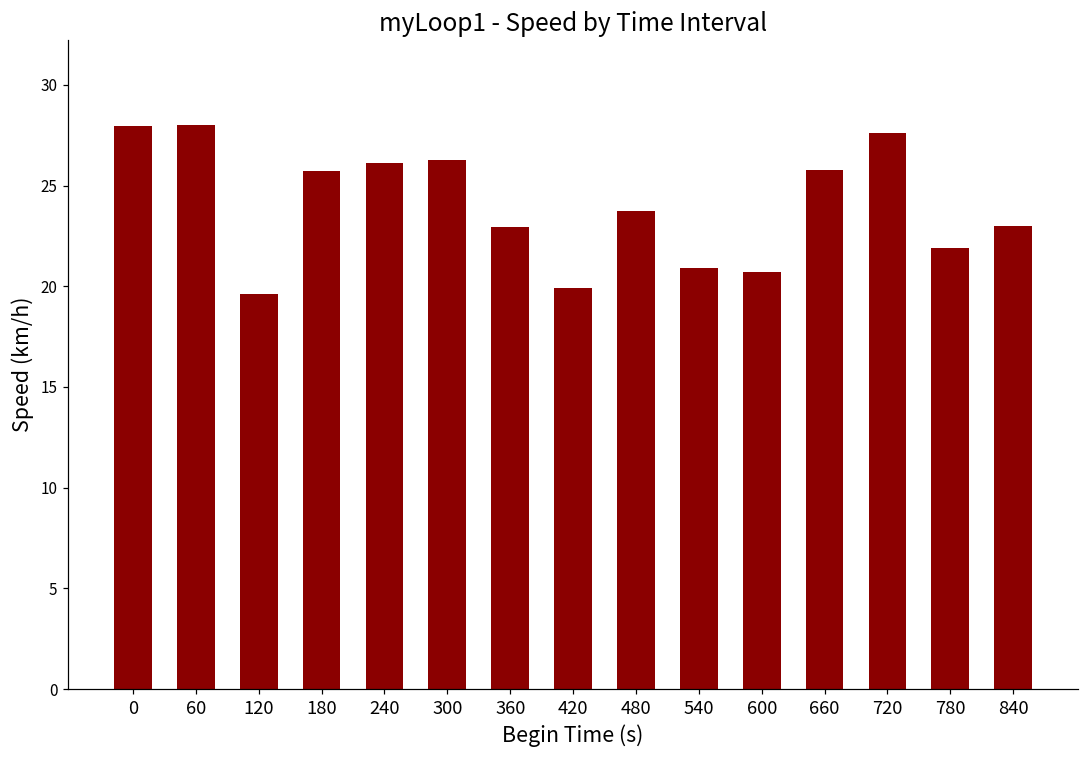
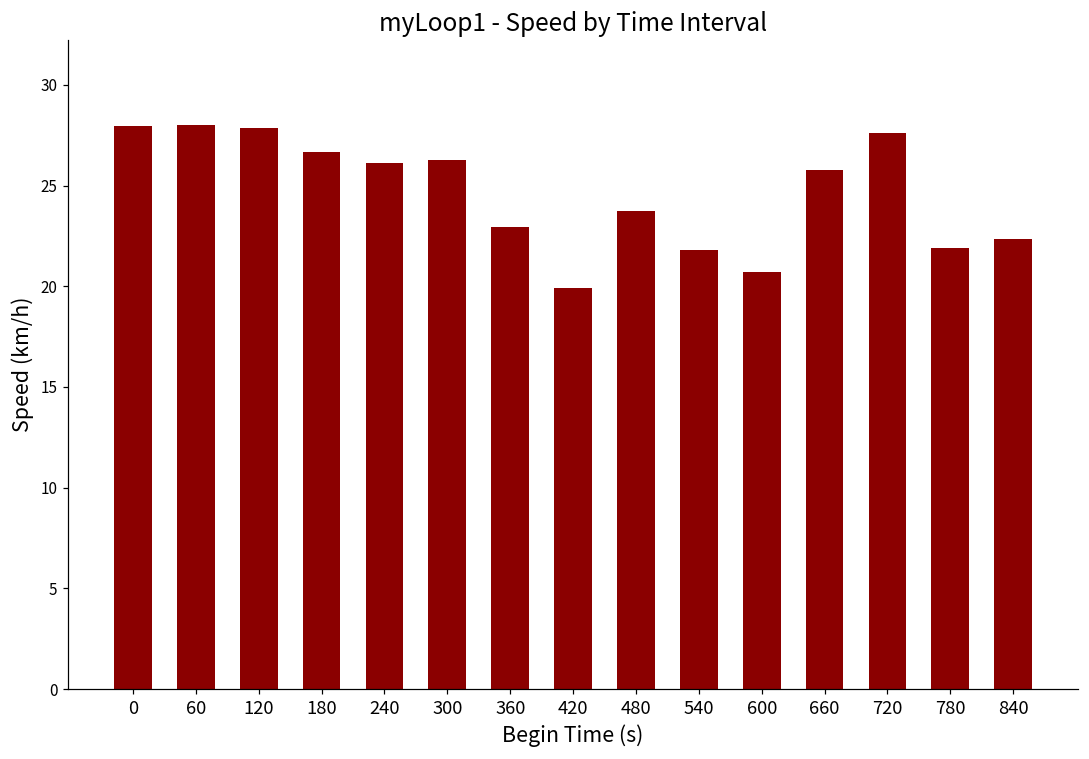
120: 19.6 -> 27.9
180: 25.7 -> 26.7
540: 20.9 -> 21.8
840: 23.0 -> 22.4
